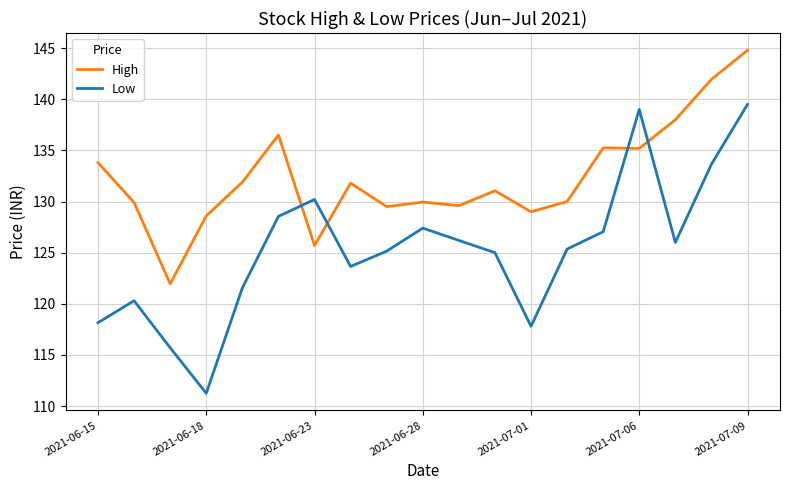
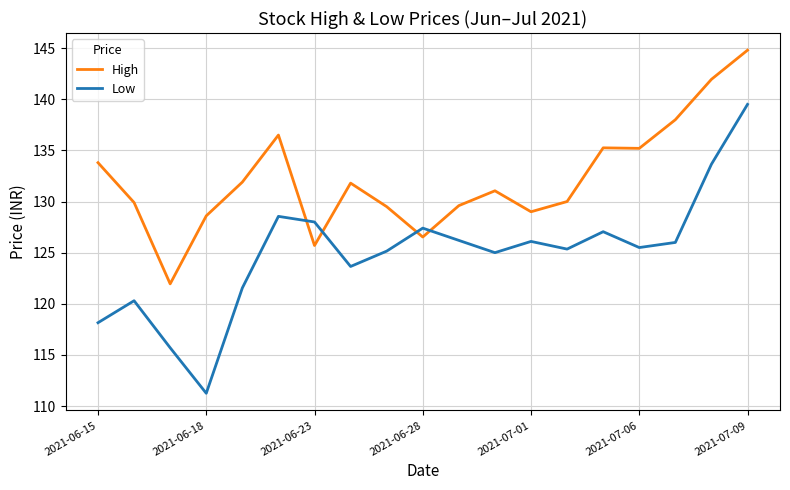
Low, 2021-06-23: 130.2 -> 128.0
High, 2021-06-28: 130.0 -> 126.5
Low, 2021-07-01: 117.8 -> 126.1
Low, 2021-07-06: 139.0 -> 125.5
